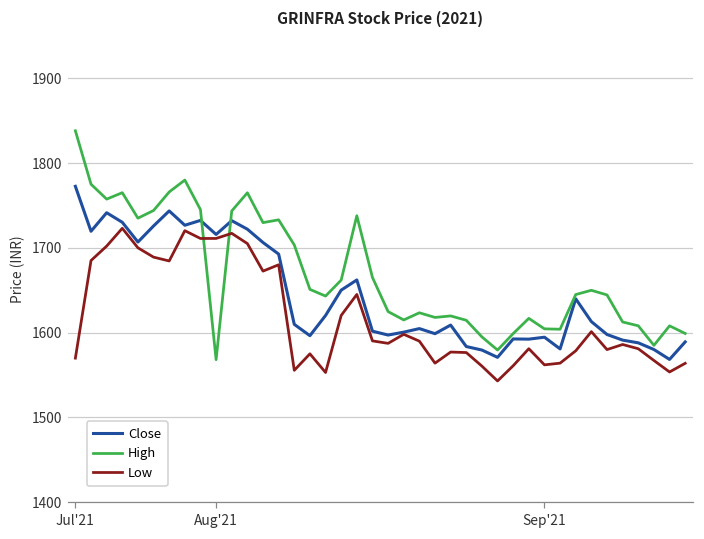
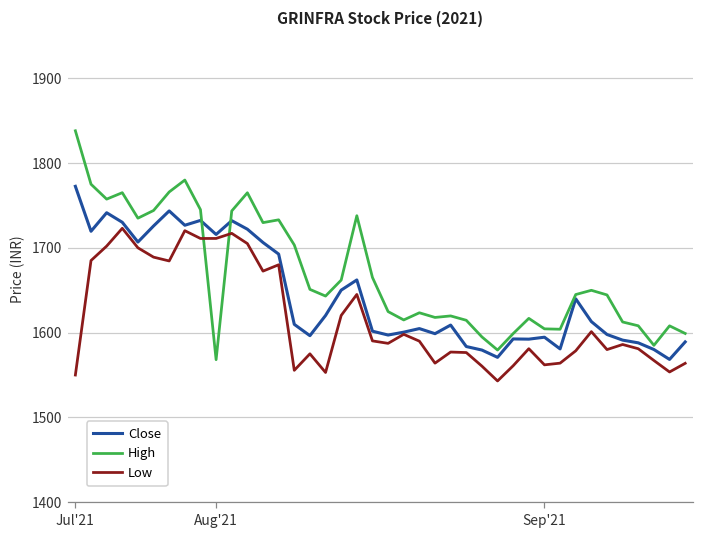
Low, Jul'21: 1570 -> 1550
